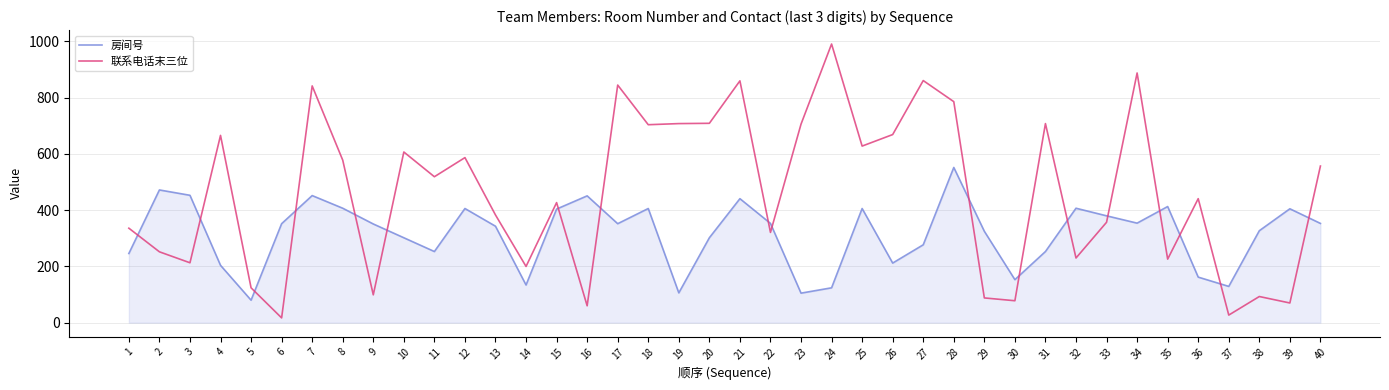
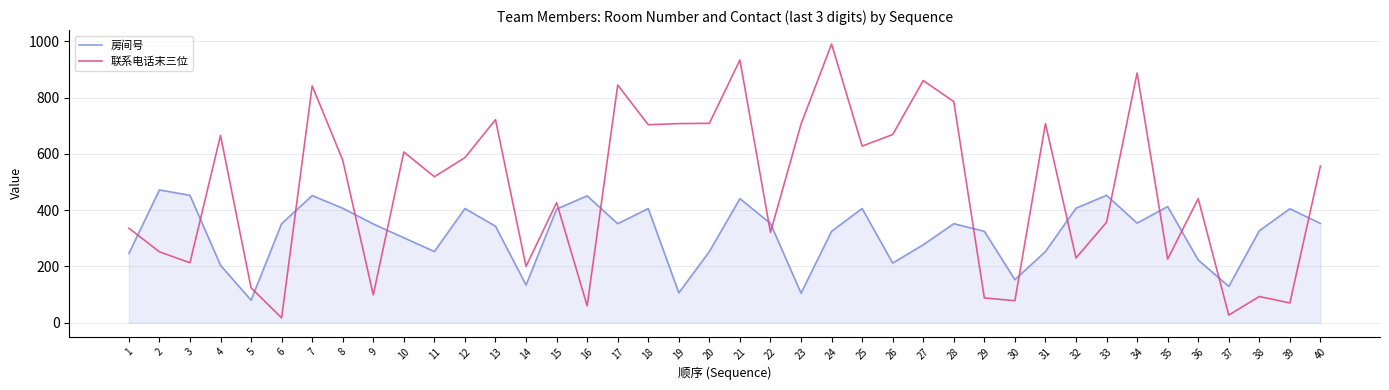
联系电话末三位, 13: 380 -> 720
房间号, 20: 300 -> 250
联系电话末三位, 21: 860 -> 930
房间号, 24: 120 -> 330
房间号, 28: 550 -> 350
房间号, 33: 380 -> 450
房间号, 36: 160 -> 220
